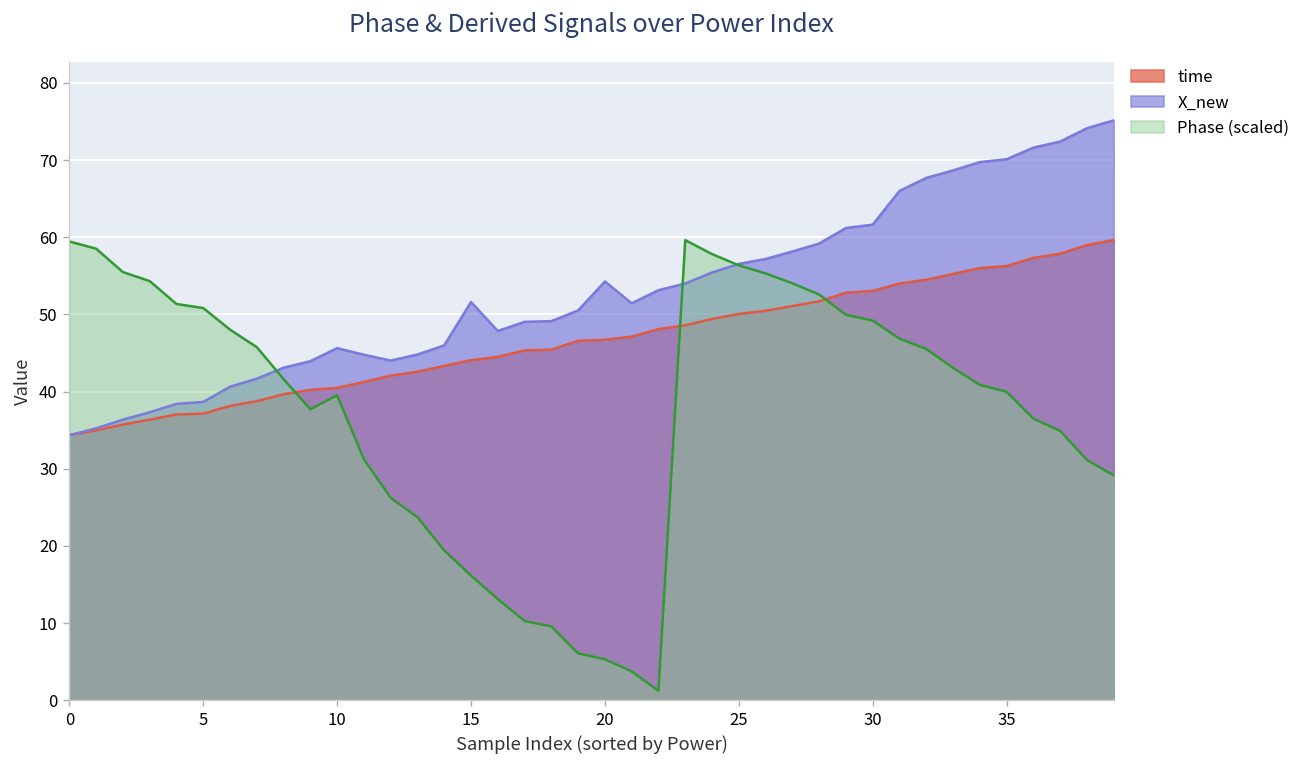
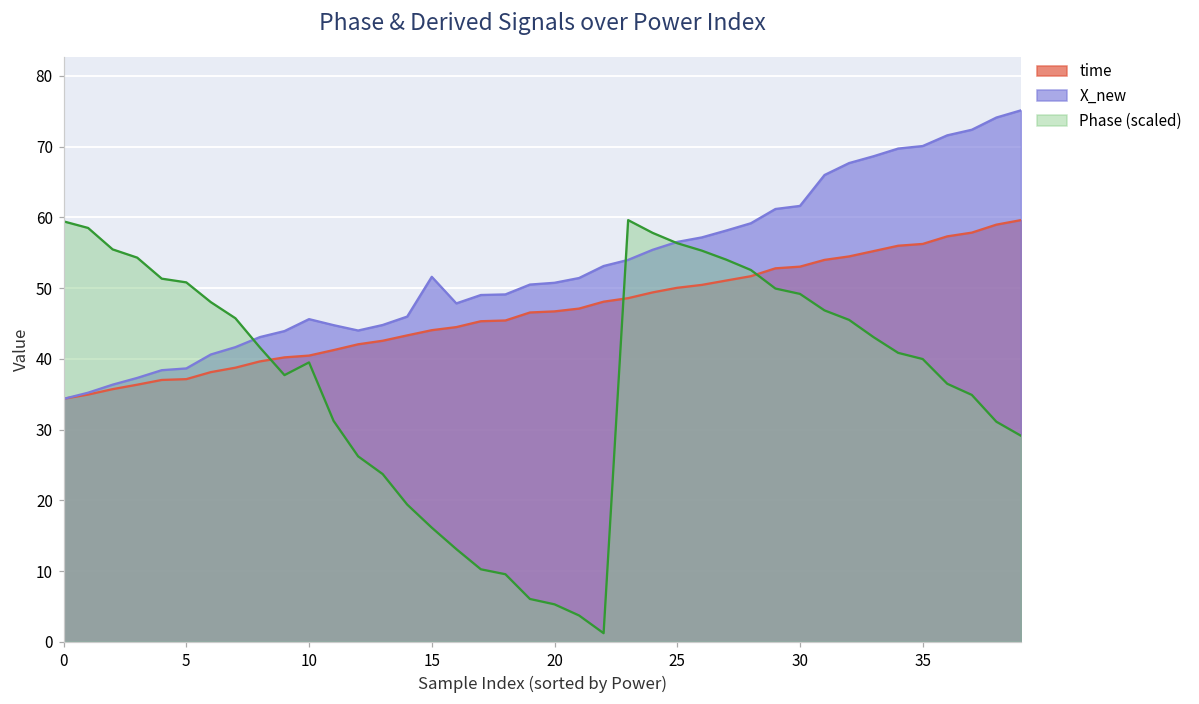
X_new, 20: 54 -> 51
